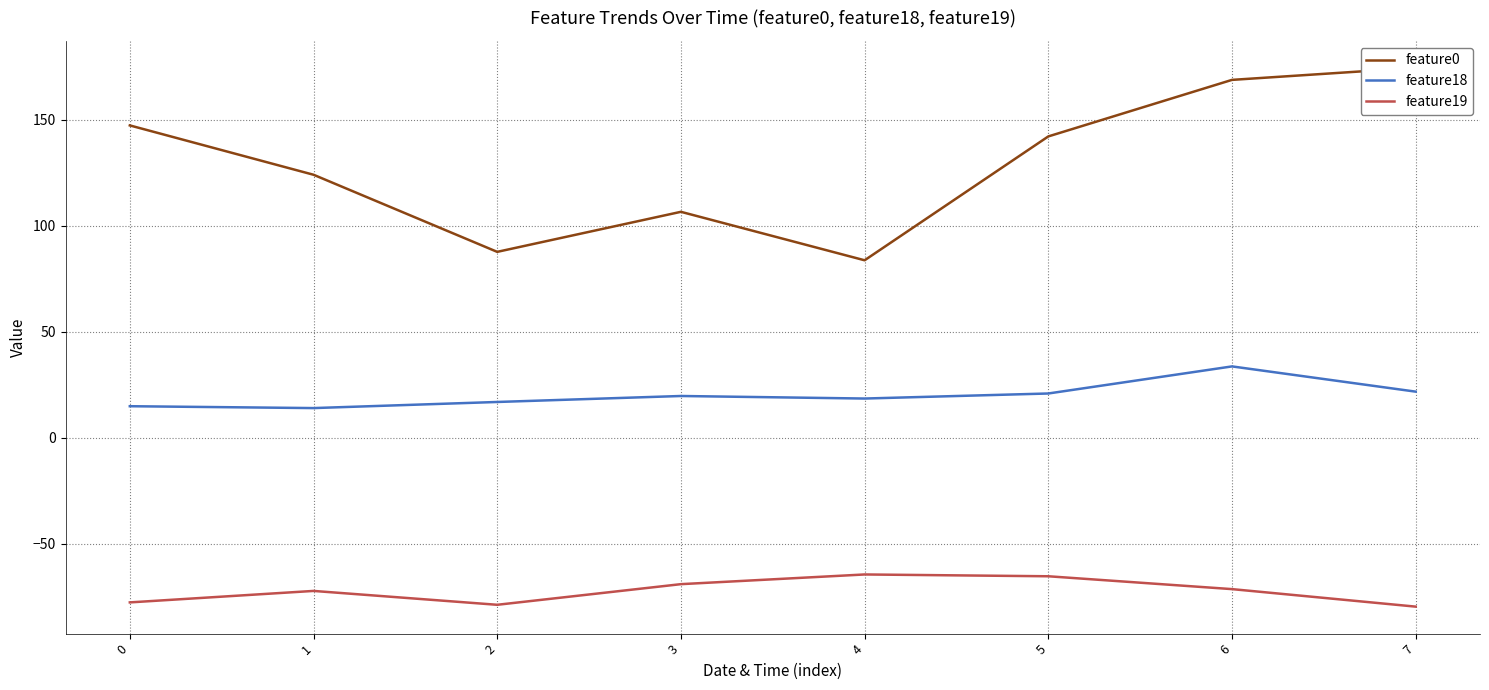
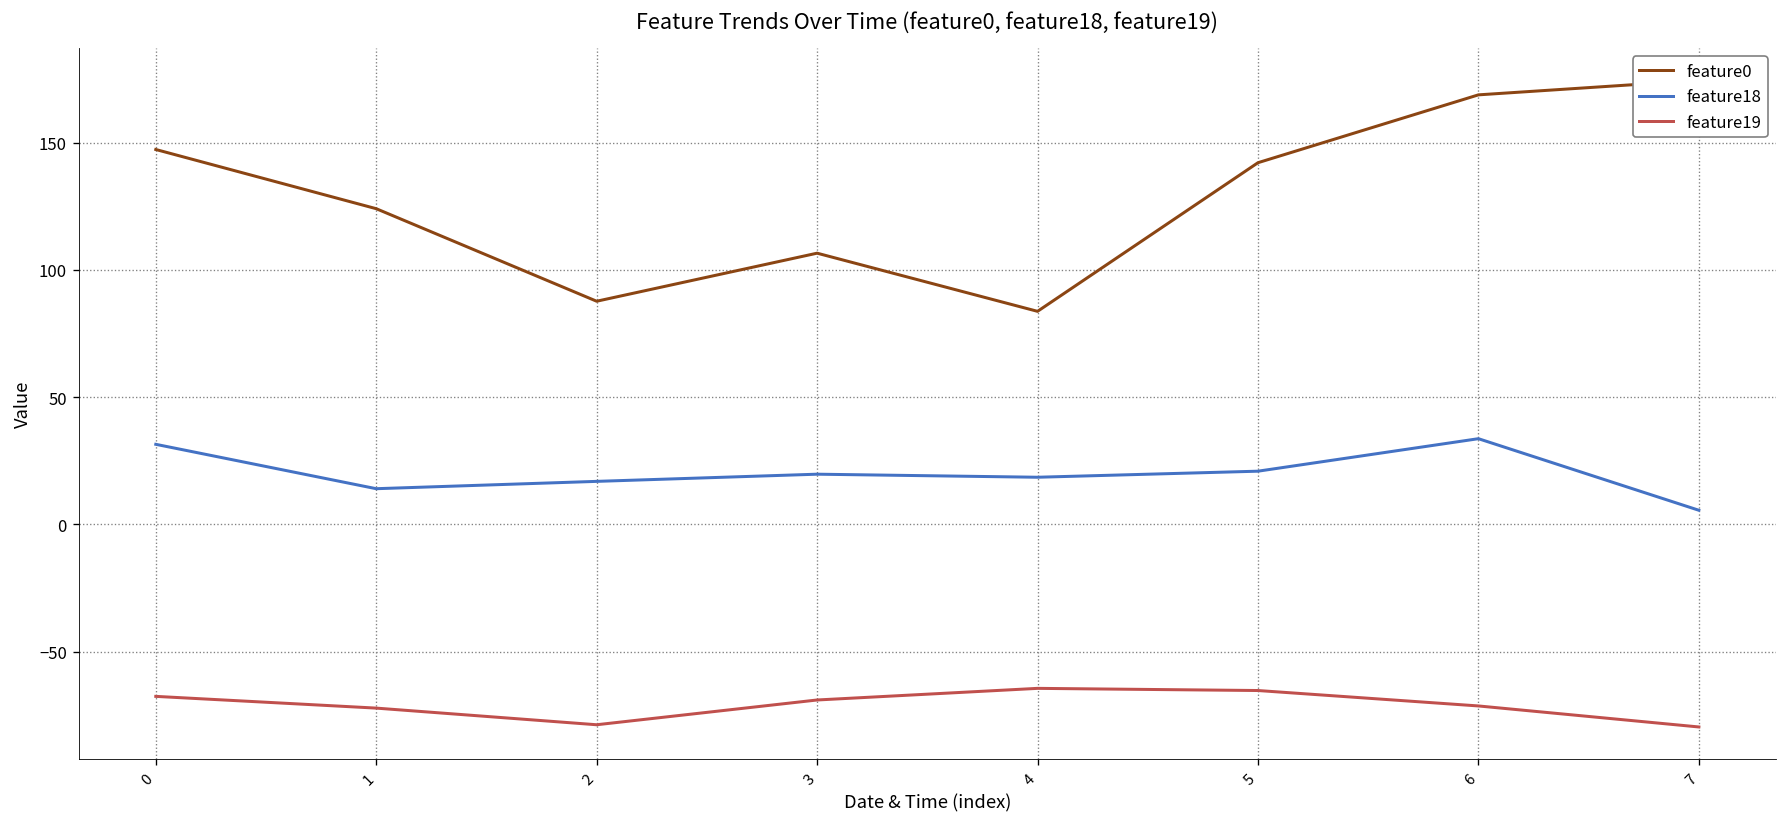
feature18, 0: 15 -> 31
feature19, 0: -78 -> -68
feature18, 7: 22 -> 6
